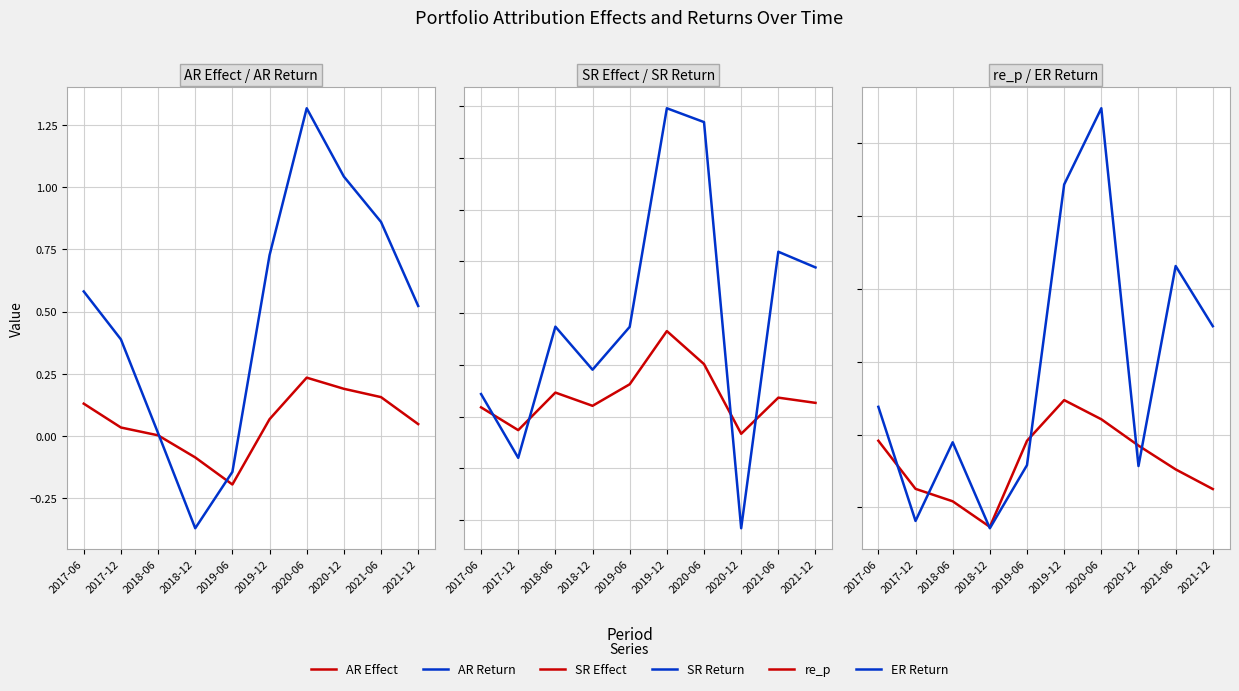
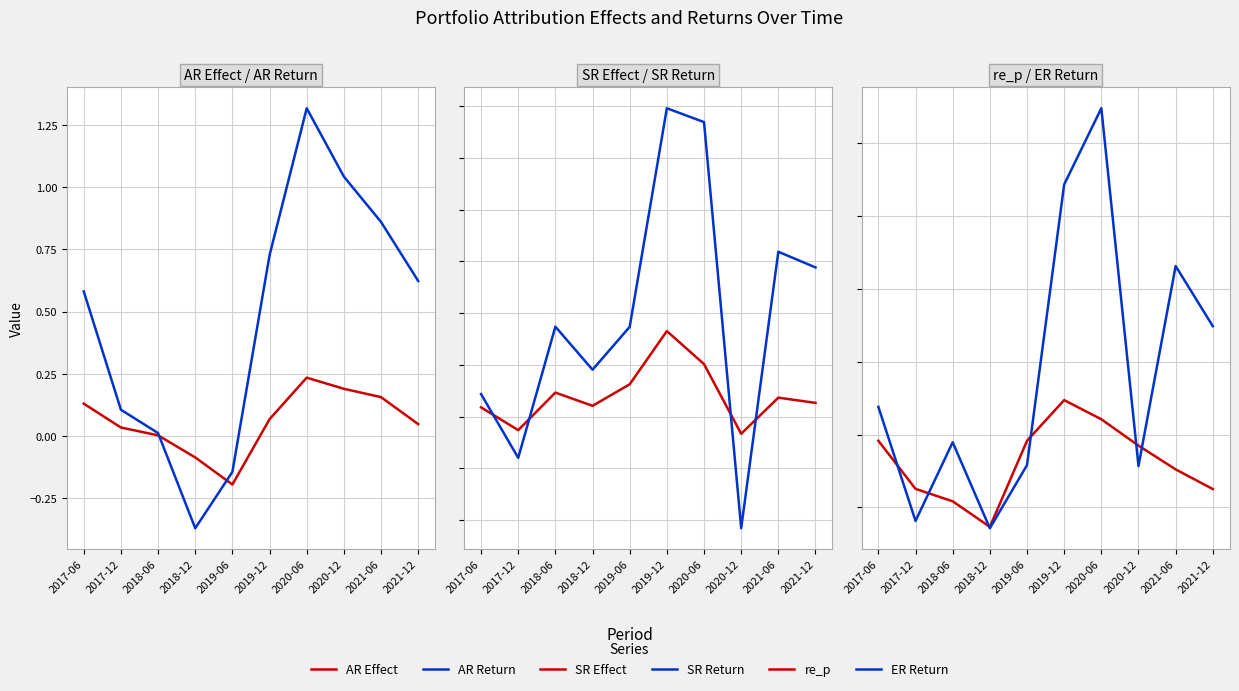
AR Effect / AR Return, AR Return, 2017-12: 0.39 -> 0.11
AR Effect / AR Return, AR Return, 2021-12: 0.52 -> 0.62
